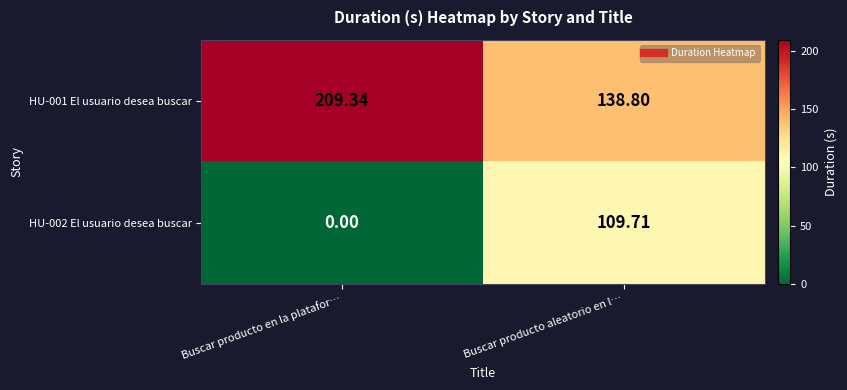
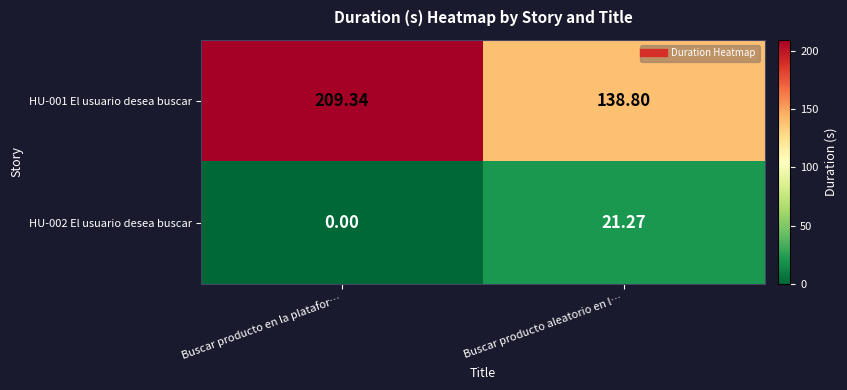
HU-002 El usuario desea buscar, Buscar producto aleatorio en l…: 109.71 -> 21.27
